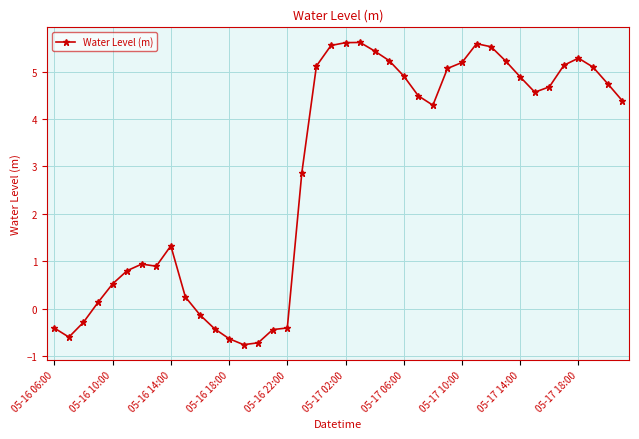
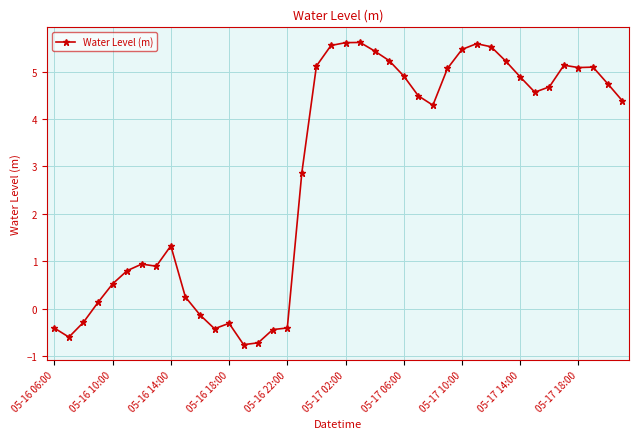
05-16 18:00: -0.6 -> -0.3
05-17 10:00: 5.2 -> 5.5
05-17 18:00: 5.3 -> 5.1
